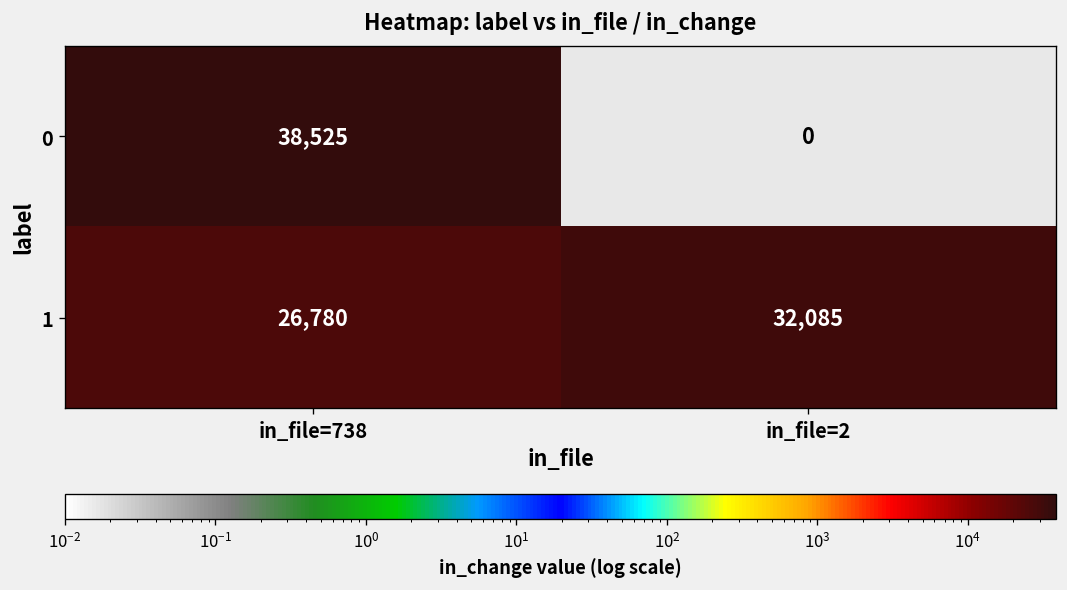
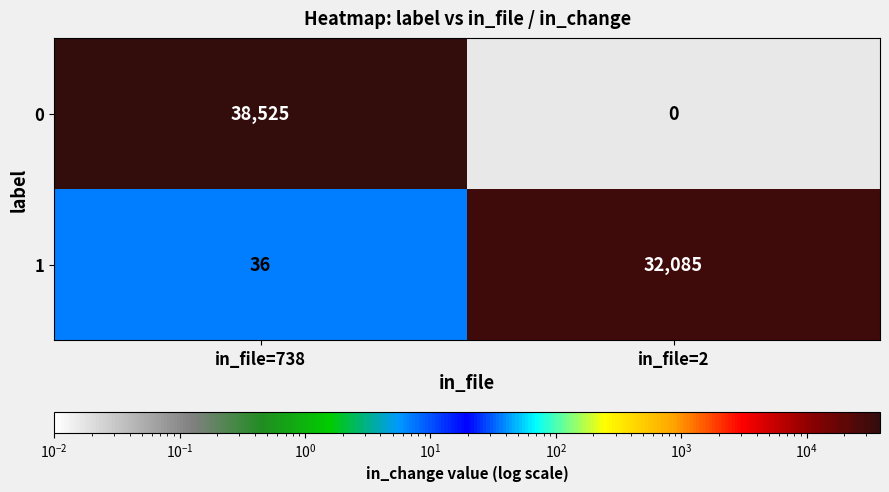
1, in_file=738: 26,780 -> 36
